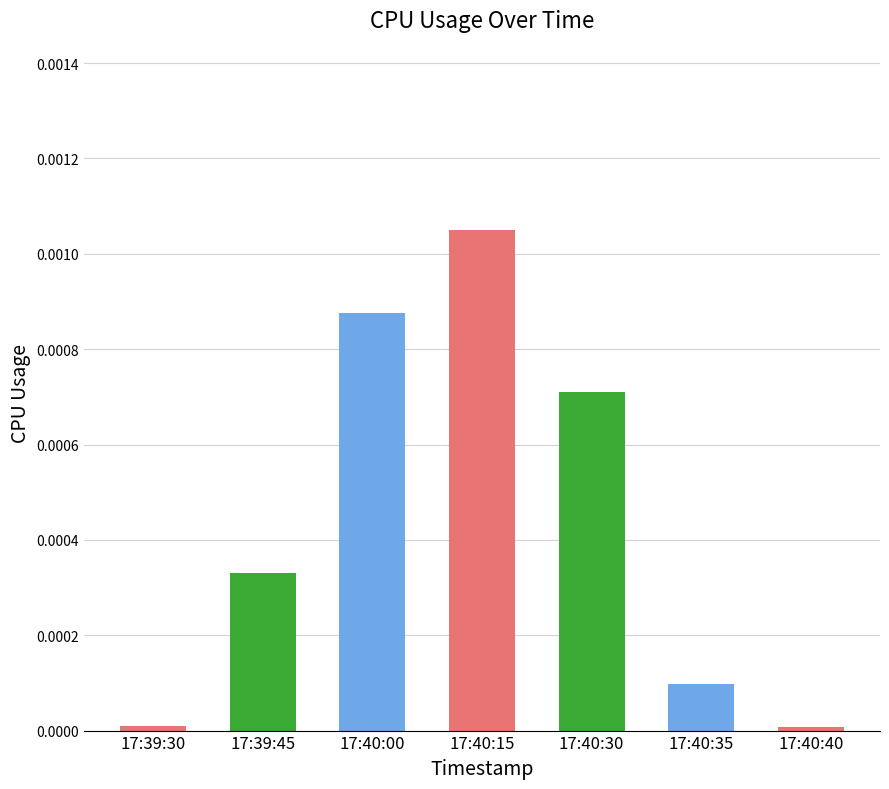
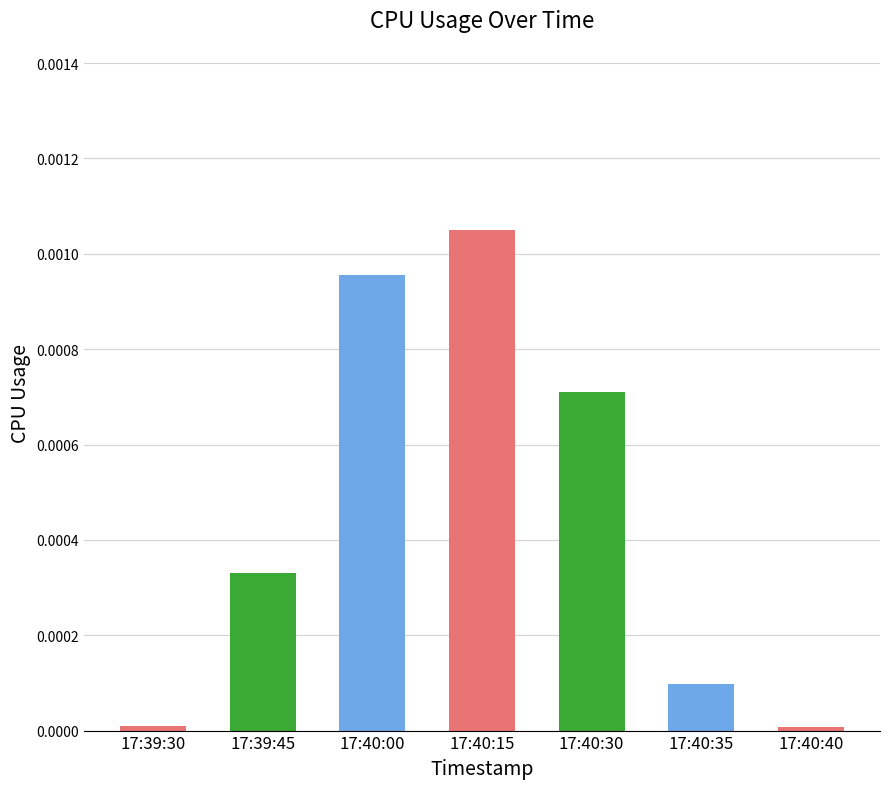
17:40:00: 0.00088 -> 0.00096
